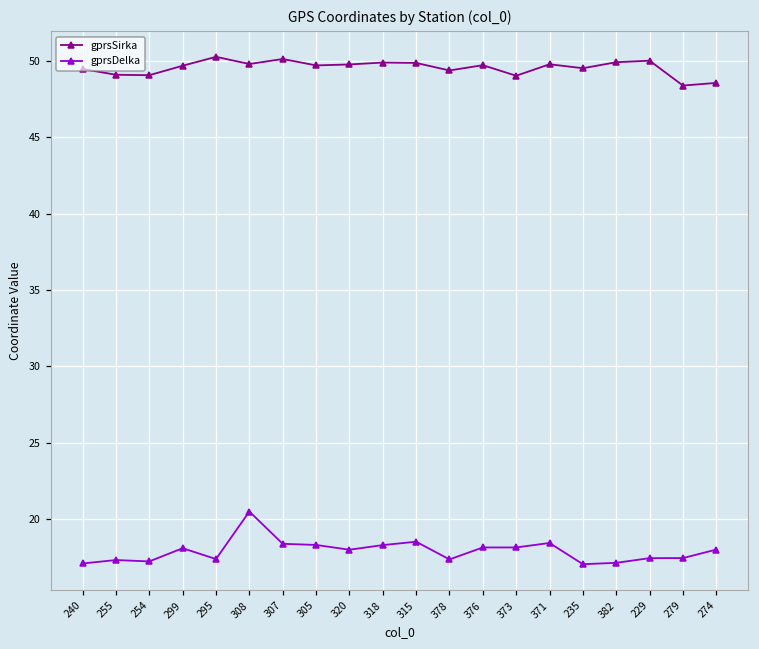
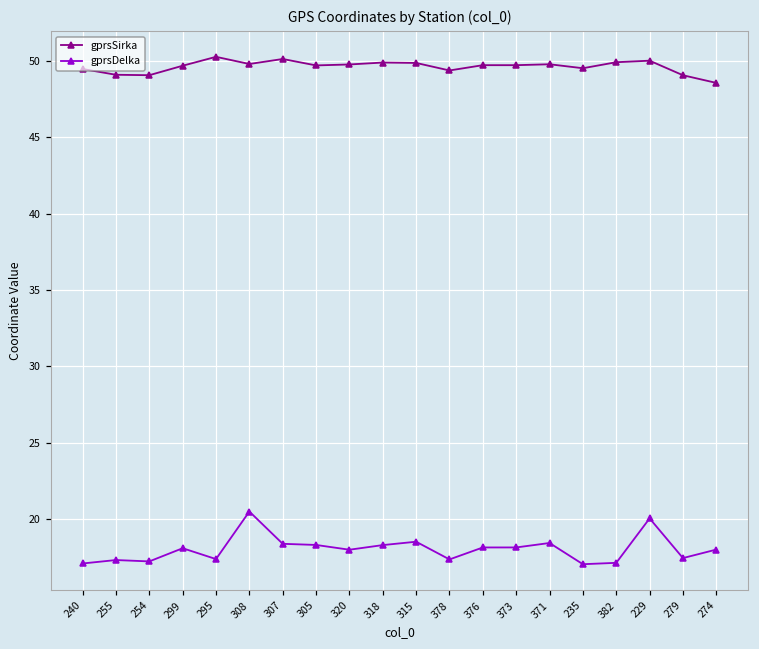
gprsSirka, 373: 49.0 -> 49.7
gprsDelka, 229: 17.5 -> 20.1
gprsSirka, 279: 48.4 -> 49.1
